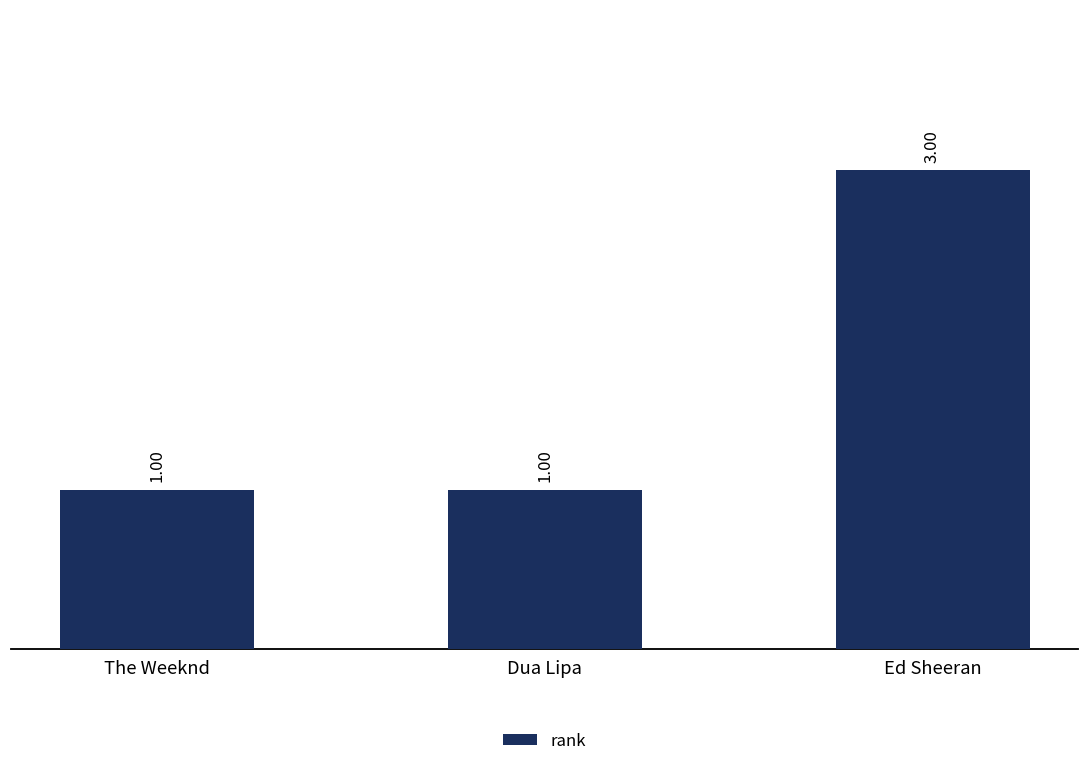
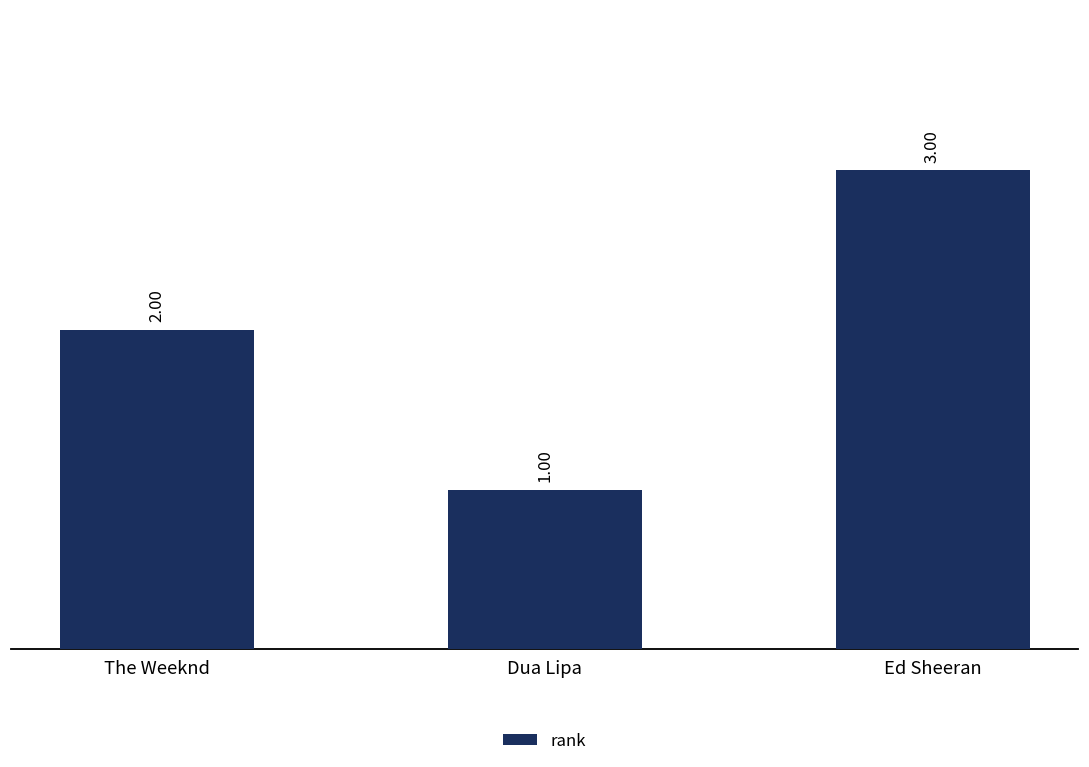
The Weeknd: 1.00 -> 2.00
